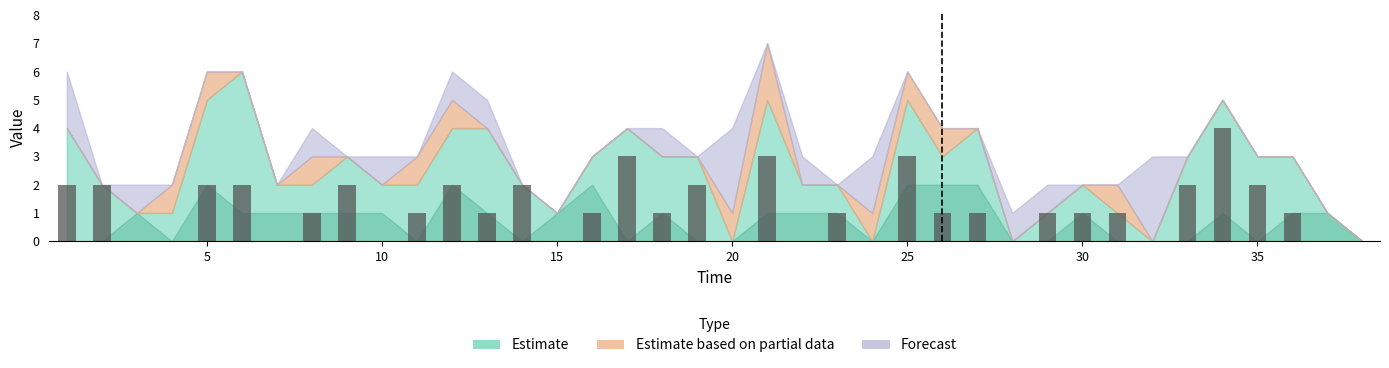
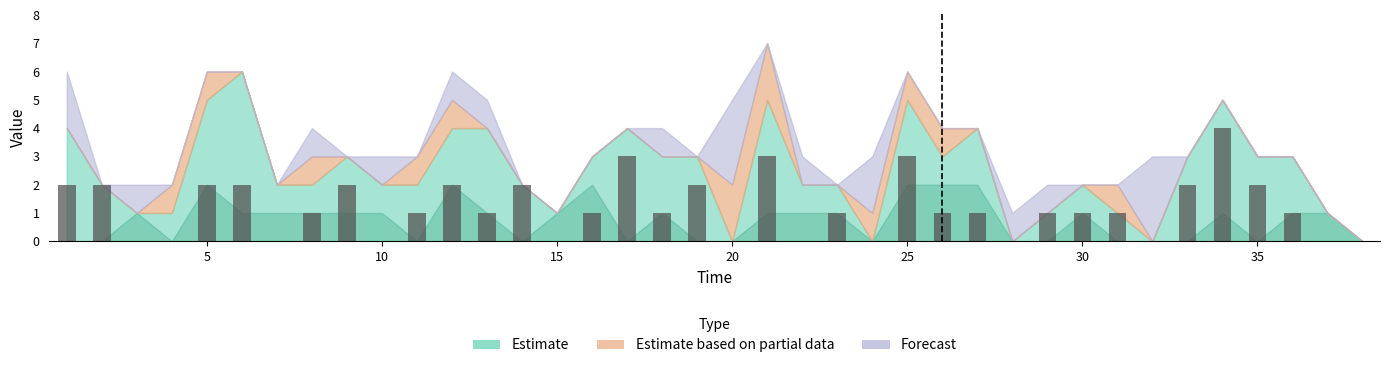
Estimate based on partial data, 20: 1 -> 2
